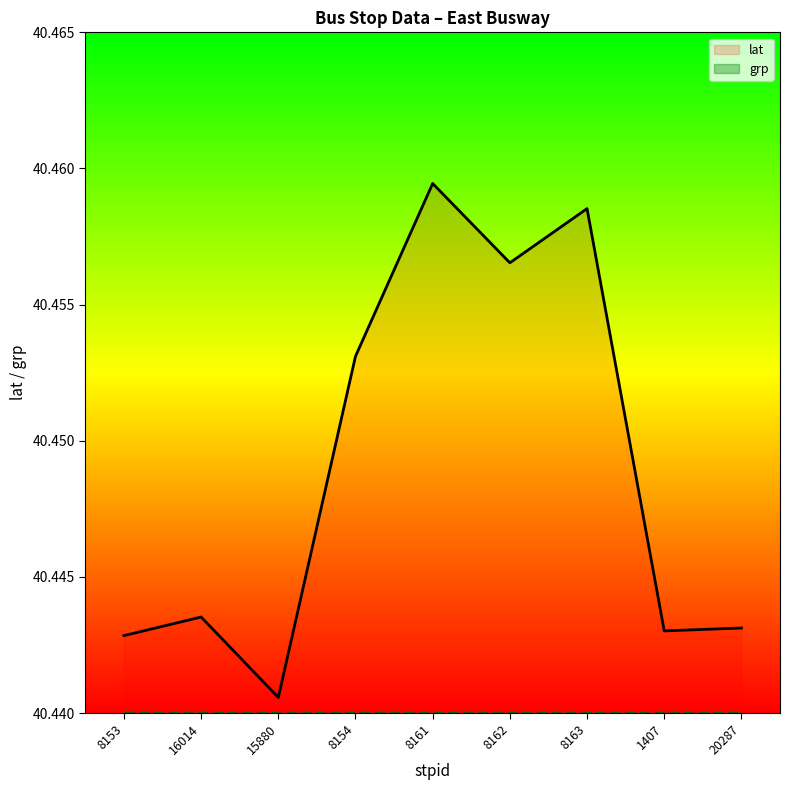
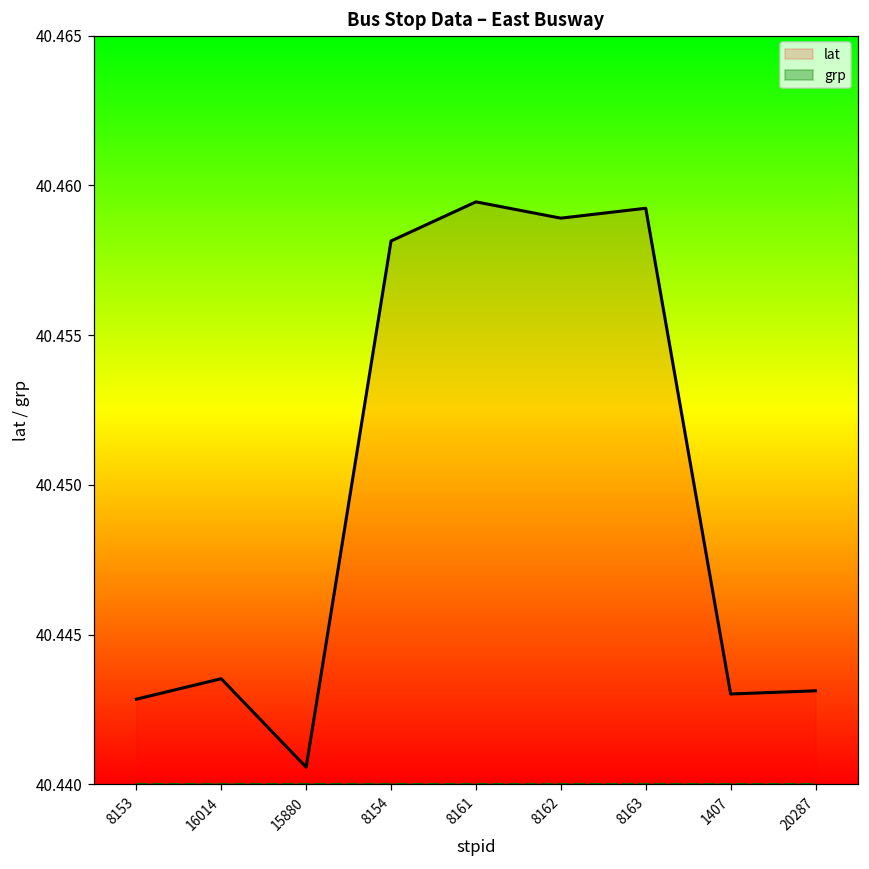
lat, 8154: 40.4531 -> 40.4581
lat, 8162: 40.4565 -> 40.4589
lat, 8163: 40.4585 -> 40.4592
